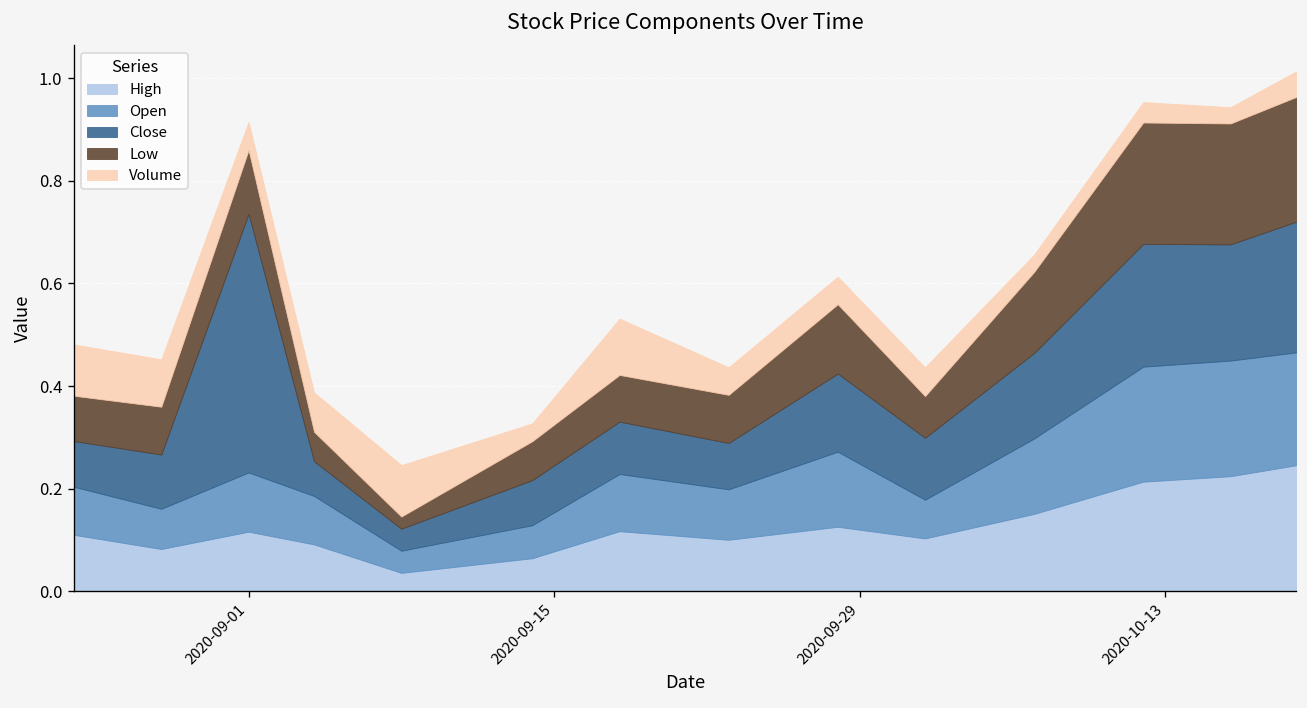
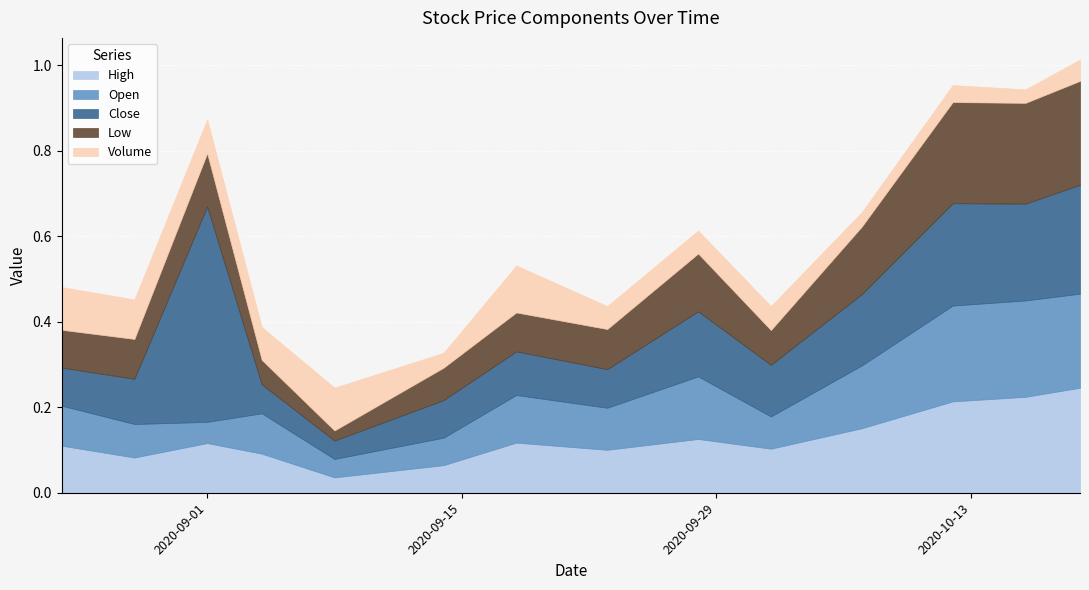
Open, 2020-09-01: 0.12 -> 0.05
Volume, 2020-09-01: 0.05 -> 0.08
